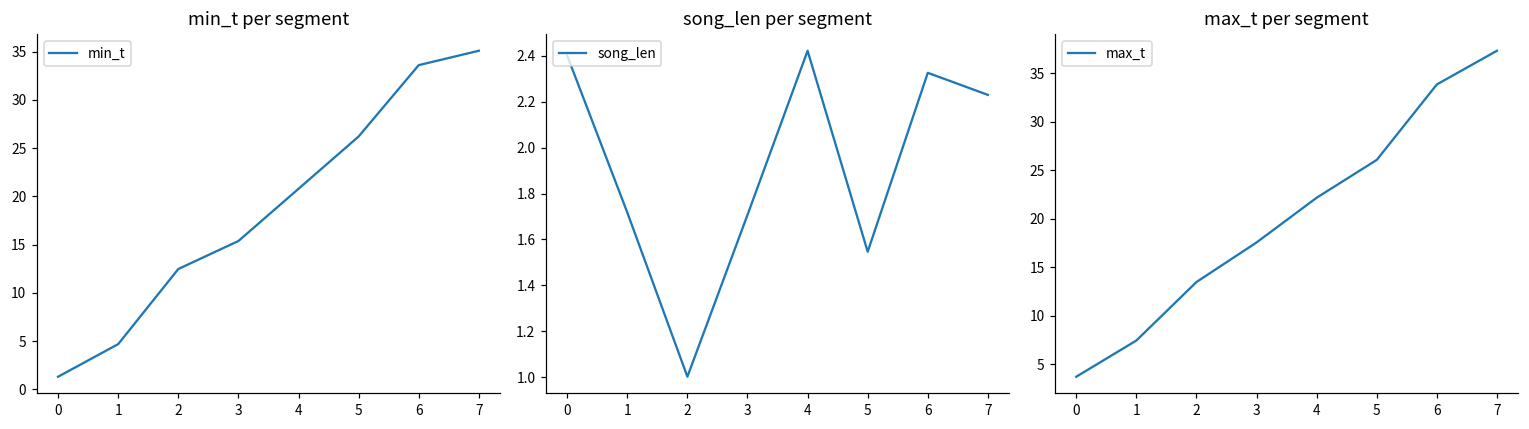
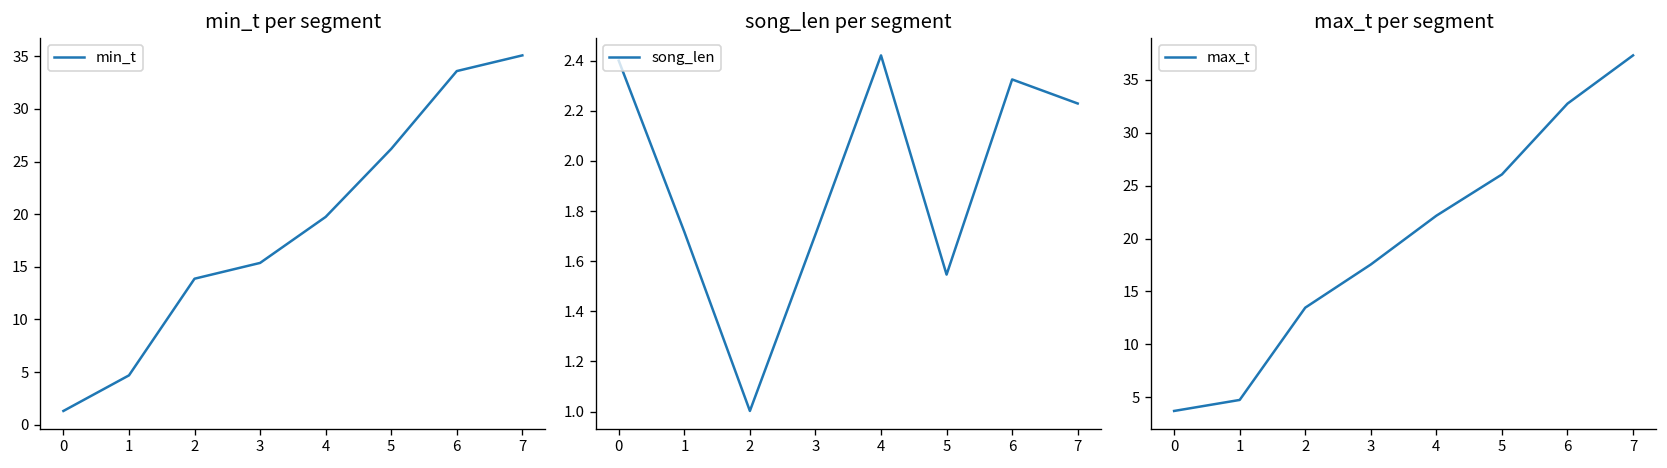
min_t per segment, 2: 12 -> 14
min_t per segment, 4: 21 -> 20
max_t per segment, 1: 7 -> 5
max_t per segment, 6: 34 -> 33
